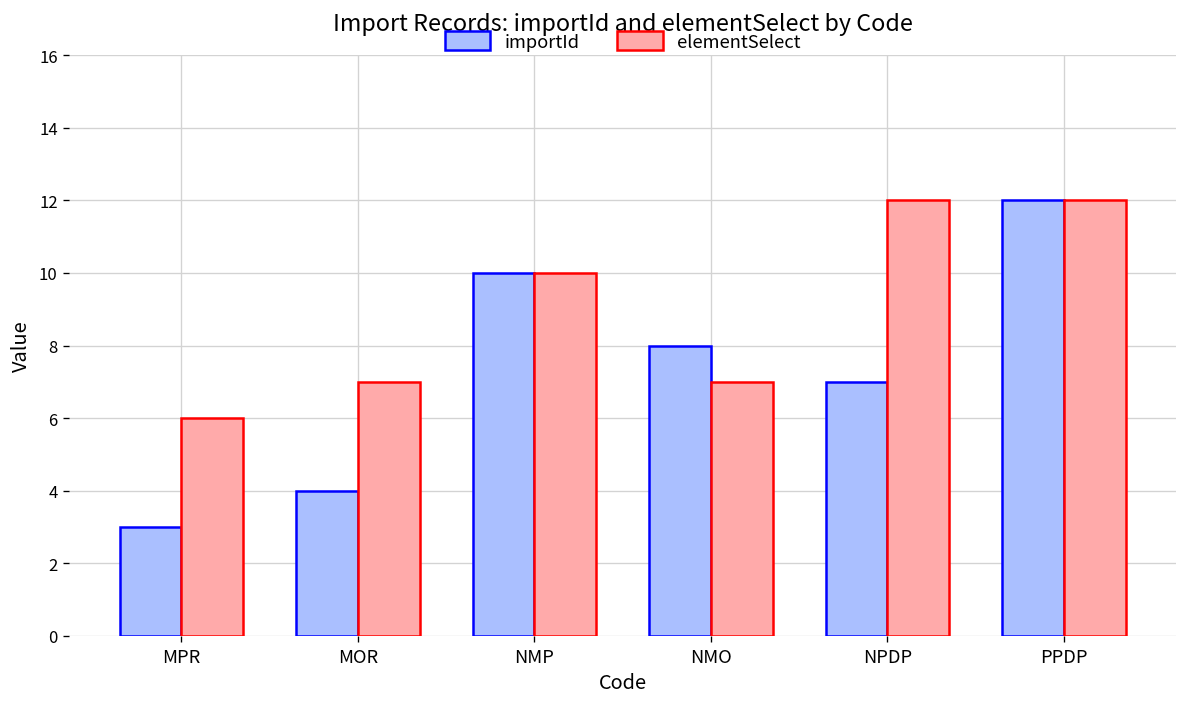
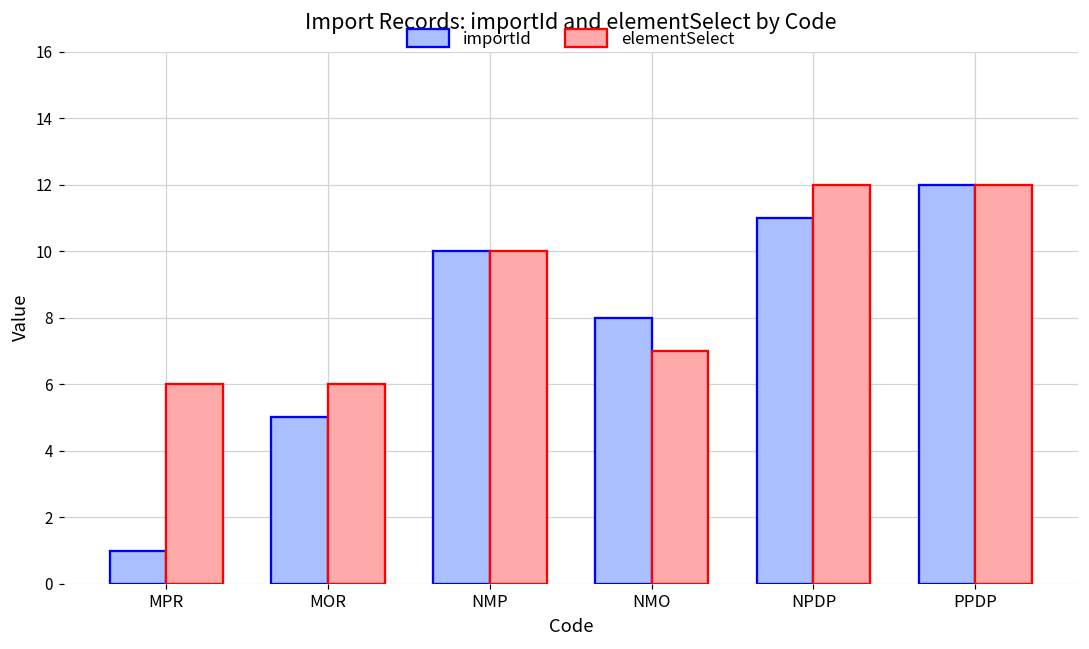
importId, MPR: 3 -> 1
importId, MOR: 4 -> 5
elementSelect, MOR: 7 -> 6
importId, NPDP: 7 -> 11
